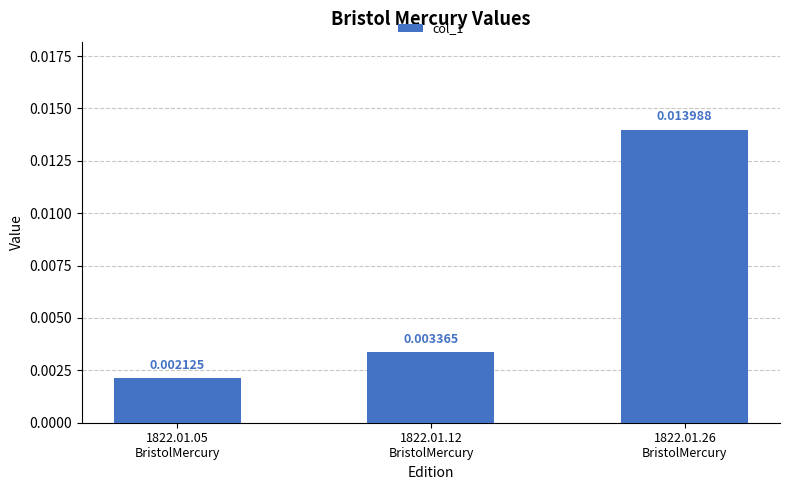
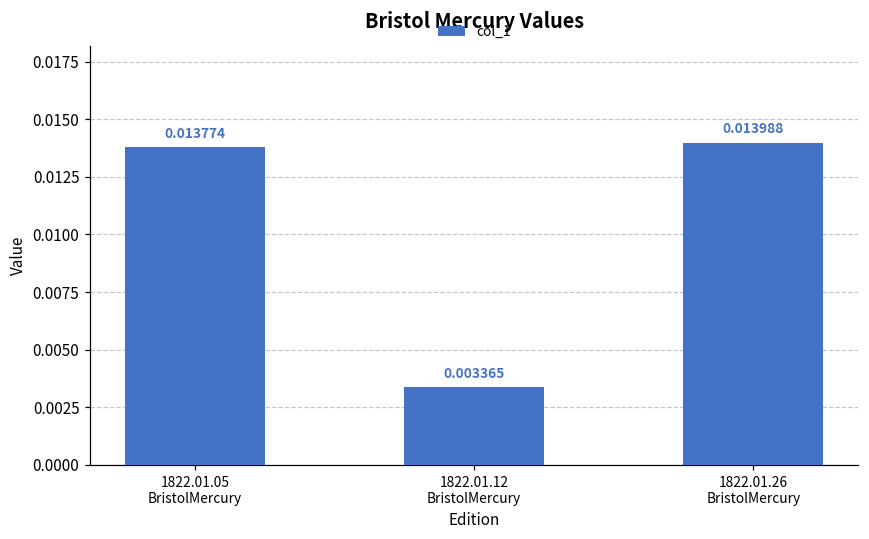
1822.01.05 BristolMercury: 0.002125 -> 0.013774
